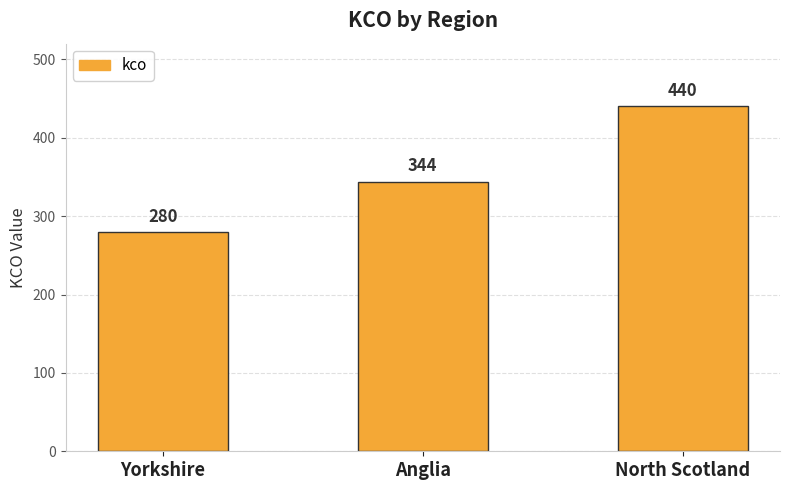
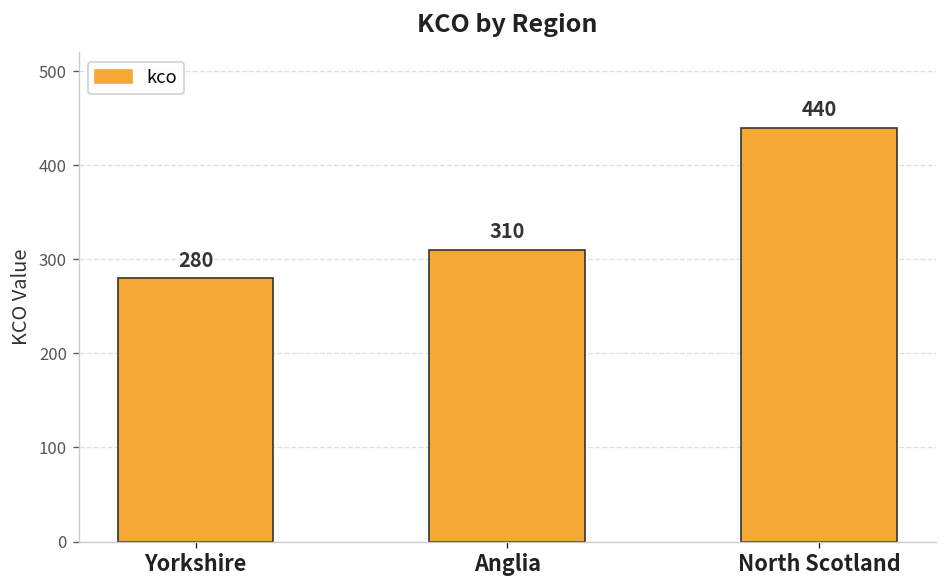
Anglia: 344 -> 310
